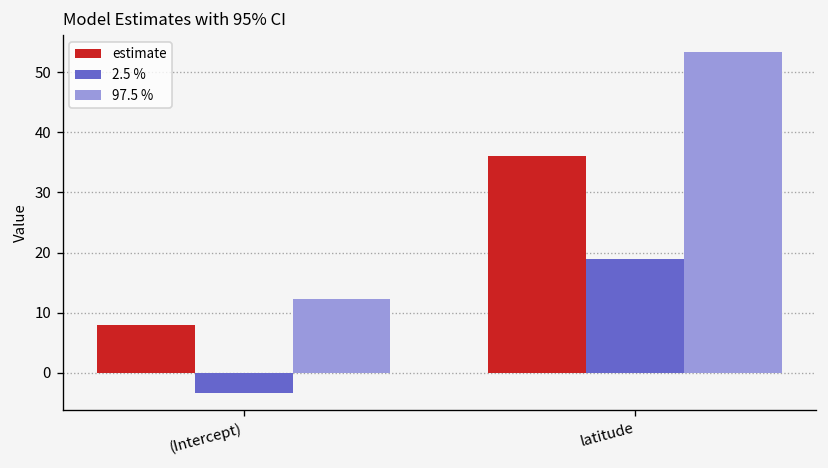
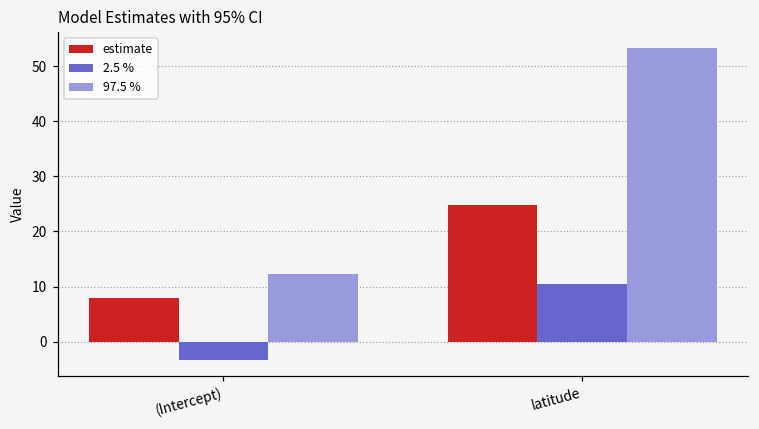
estimate, latitude: 36 -> 25
2.5 %, latitude: 19 -> 10
